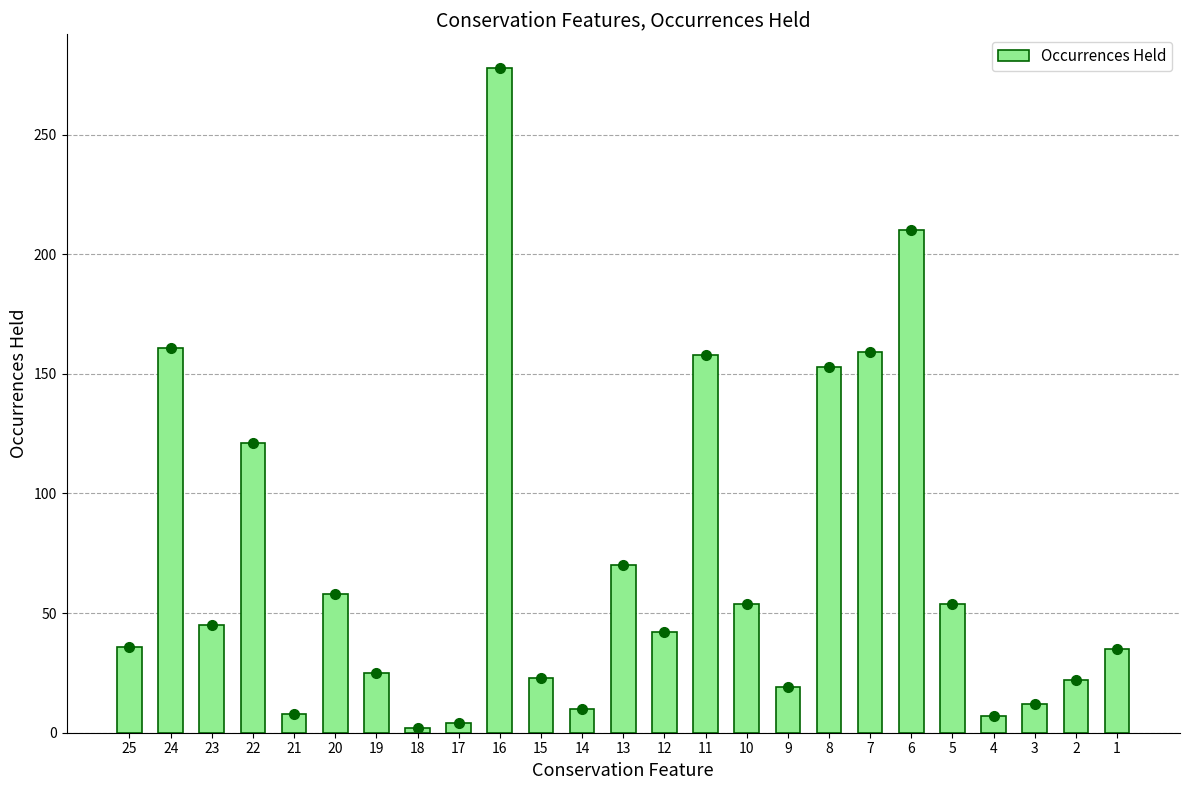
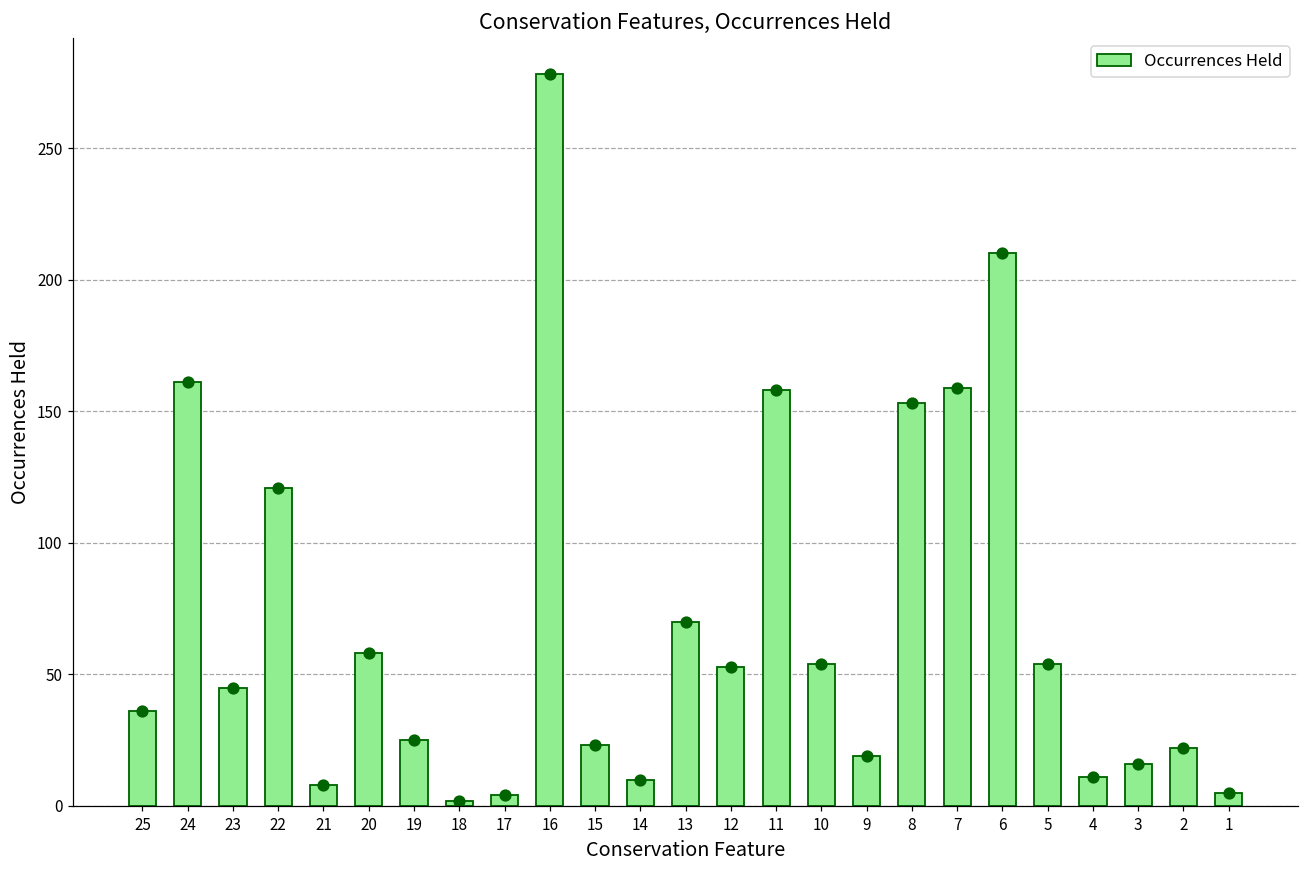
Occurrences Held, 12: 42 -> 53
Occurrences Held, 4: 7 -> 11
Occurrences Held, 3: 12 -> 16
Occurrences Held, 1: 35 -> 5
